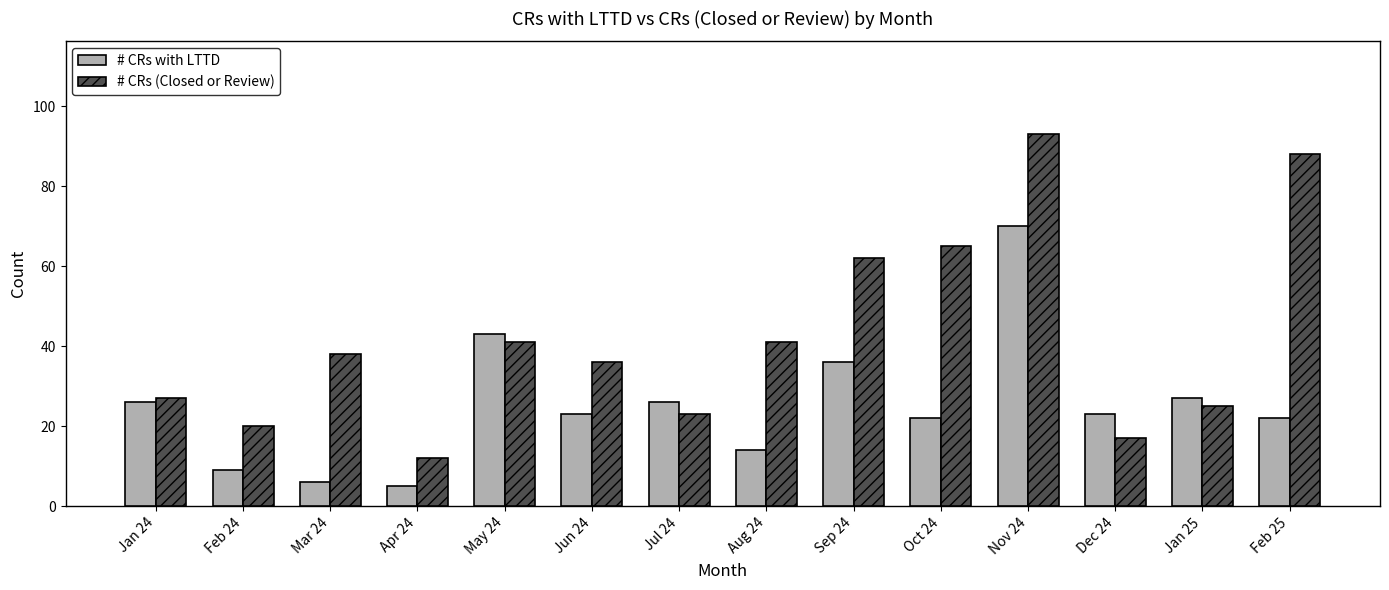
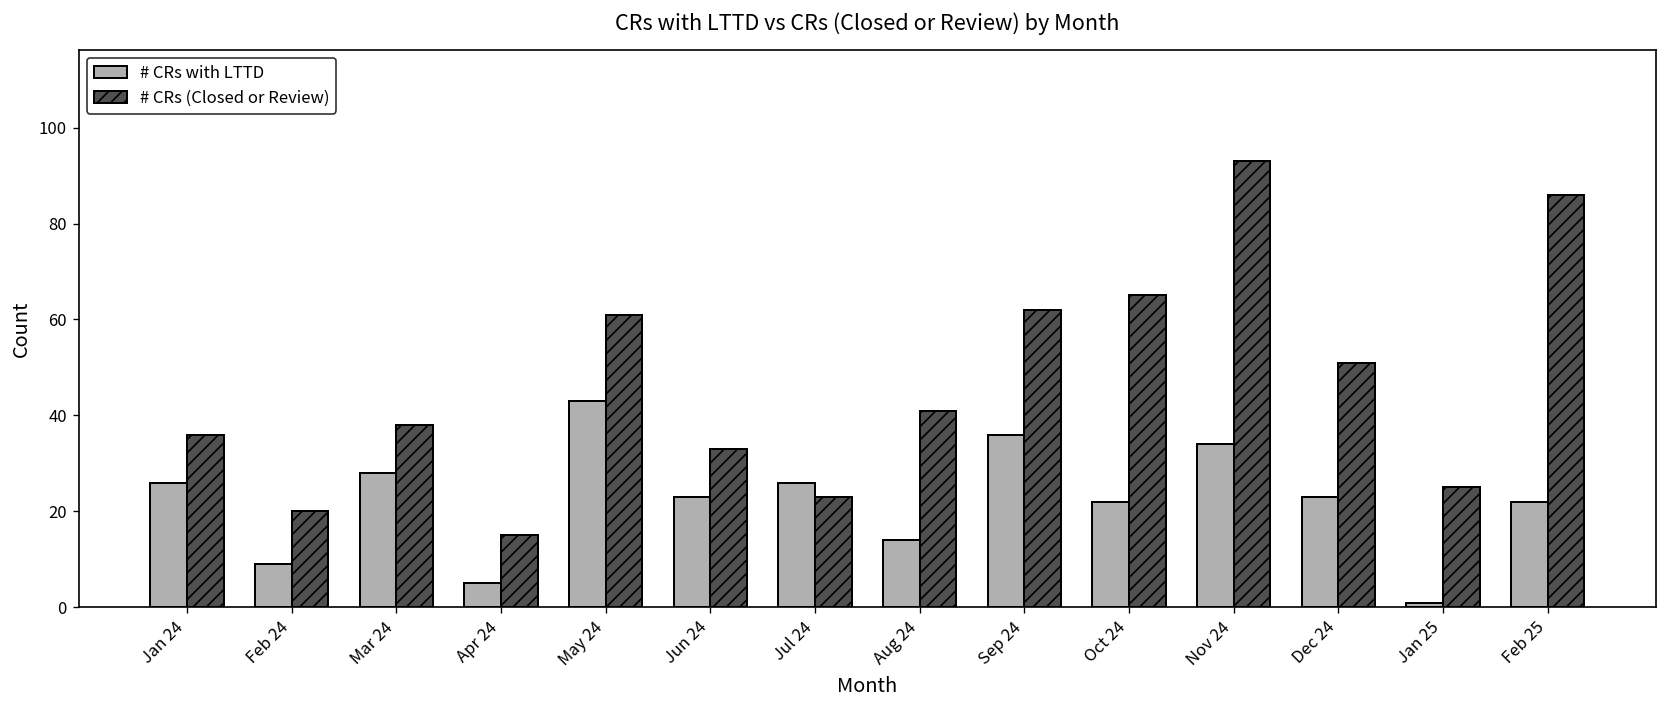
# CRs (Closed or Review), Jan 24: 27 -> 36
# CRs with LTTD, Mar 24: 6 -> 28
# CRs (Closed or Review), Apr 24: 12 -> 15
# CRs (Closed or Review), May 24: 41 -> 61
# CRs (Closed or Review), Jun 24: 36 -> 33
# CRs with LTTD, Nov 24: 70 -> 34
# CRs (Closed or Review), Dec 24: 17 -> 51
# CRs with LTTD, Jan 25: 27 -> 1
# CRs (Closed or Review), Feb 25: 88 -> 86
